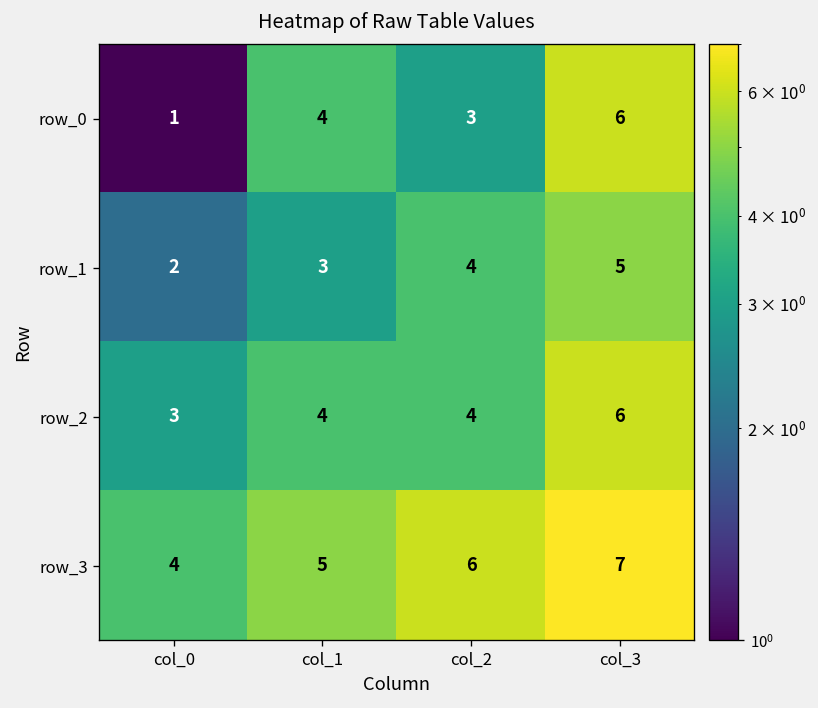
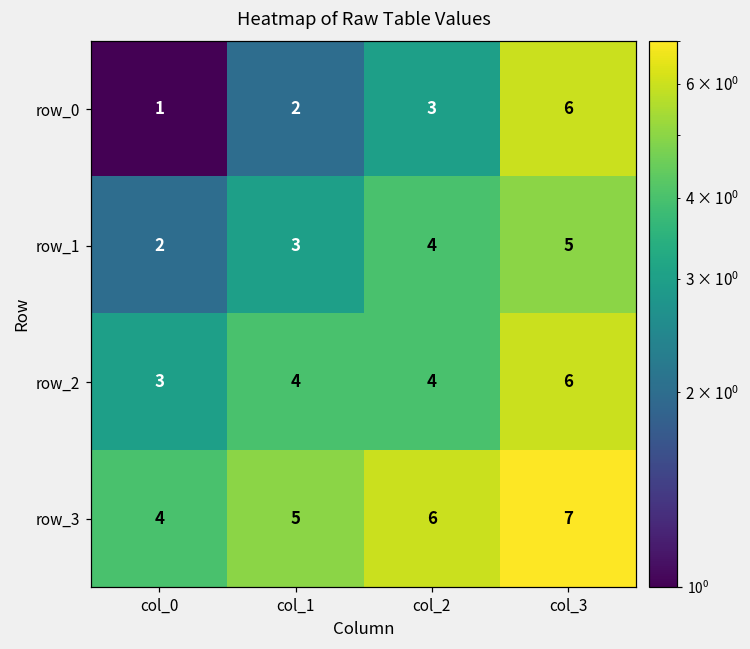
row_0, col_1: 4 -> 2
